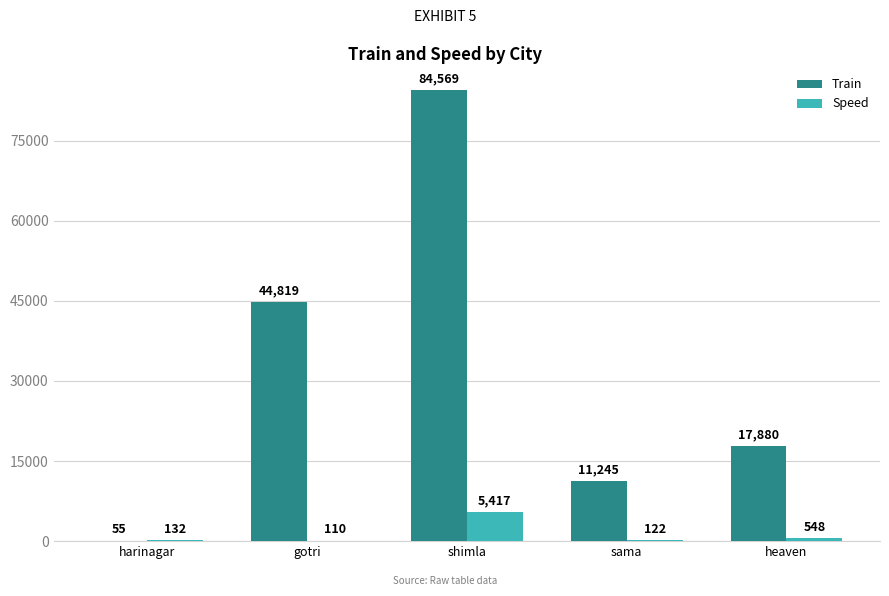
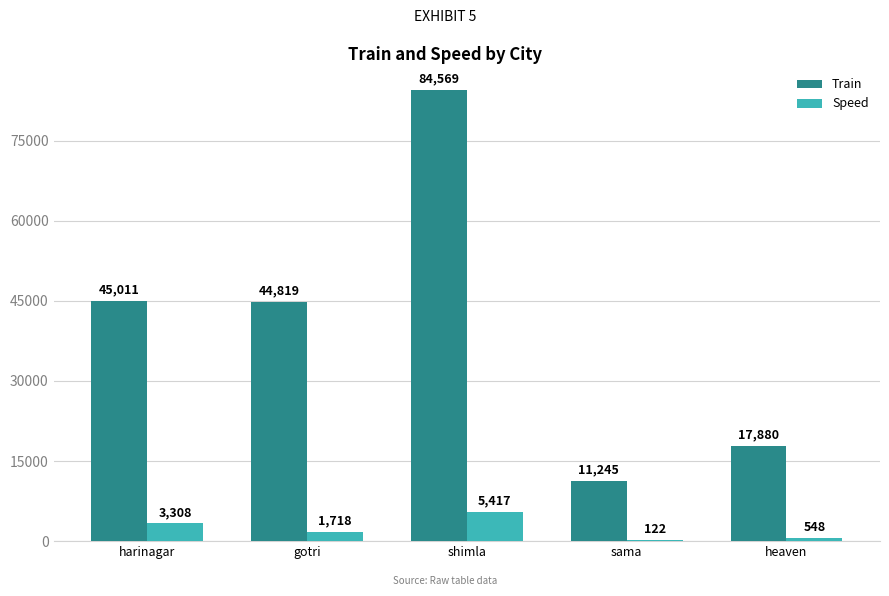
Train, harinagar: 55 -> 45,011
Speed, harinagar: 132 -> 3,308
Speed, gotri: 110 -> 1,718
